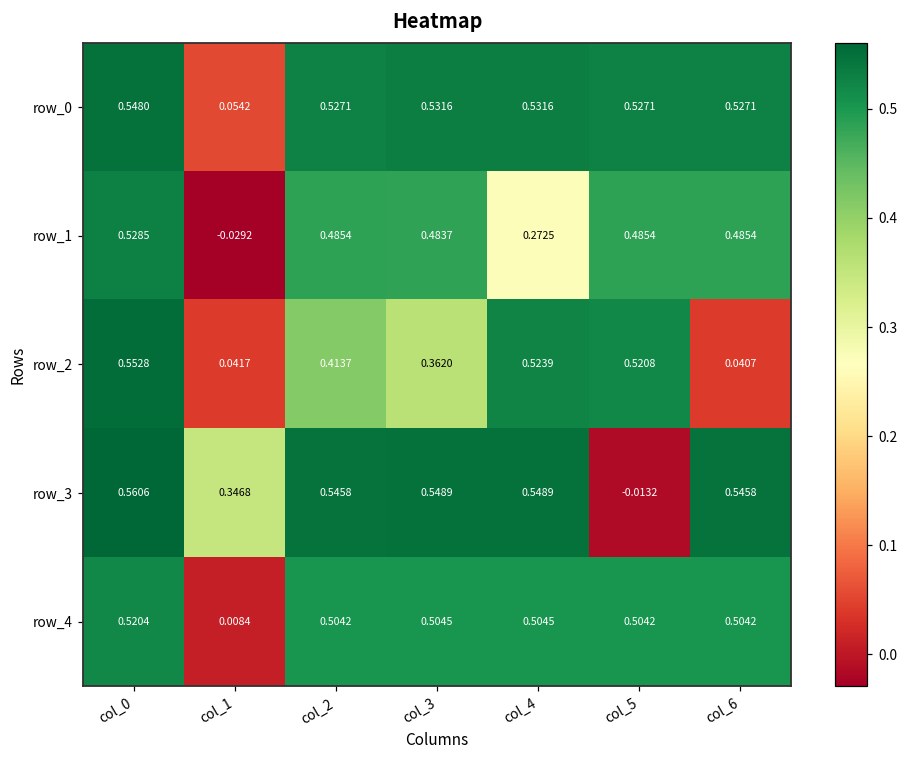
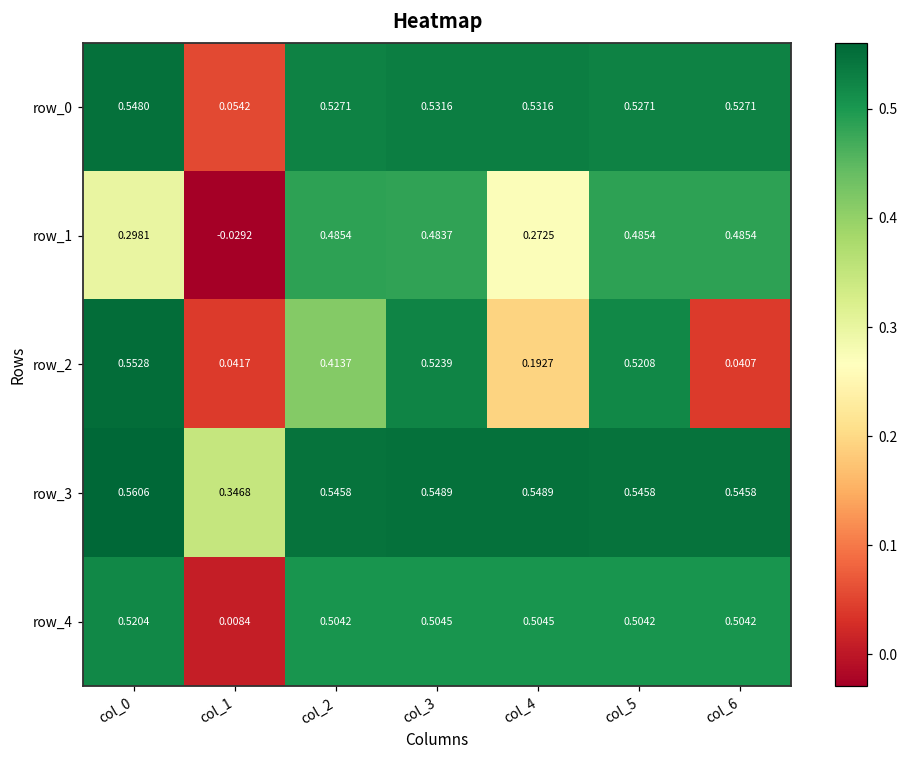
row_1, col_0: 0.5285 -> 0.2981
row_2, col_3: 0.3620 -> 0.5239
row_2, col_4: 0.5239 -> 0.1927
row_3, col_5: -0.0132 -> 0.5458
